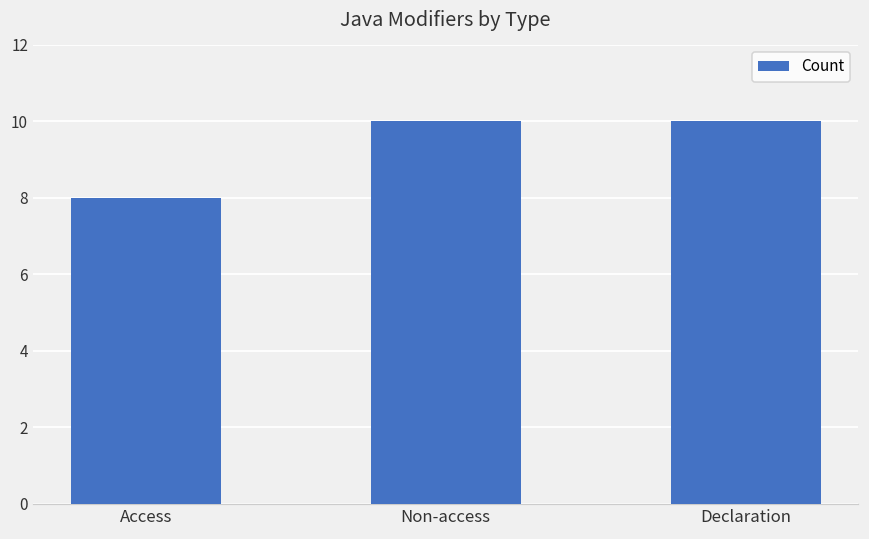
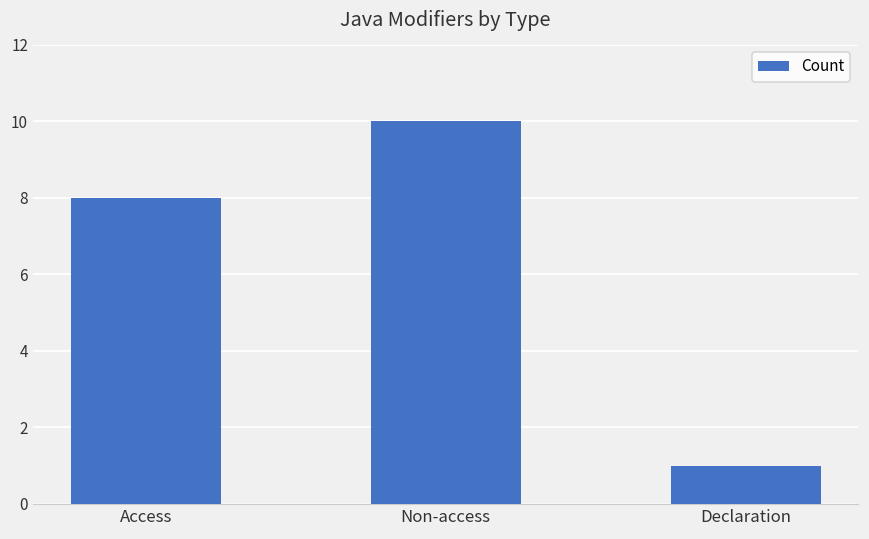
Declaration: 10 -> 1
